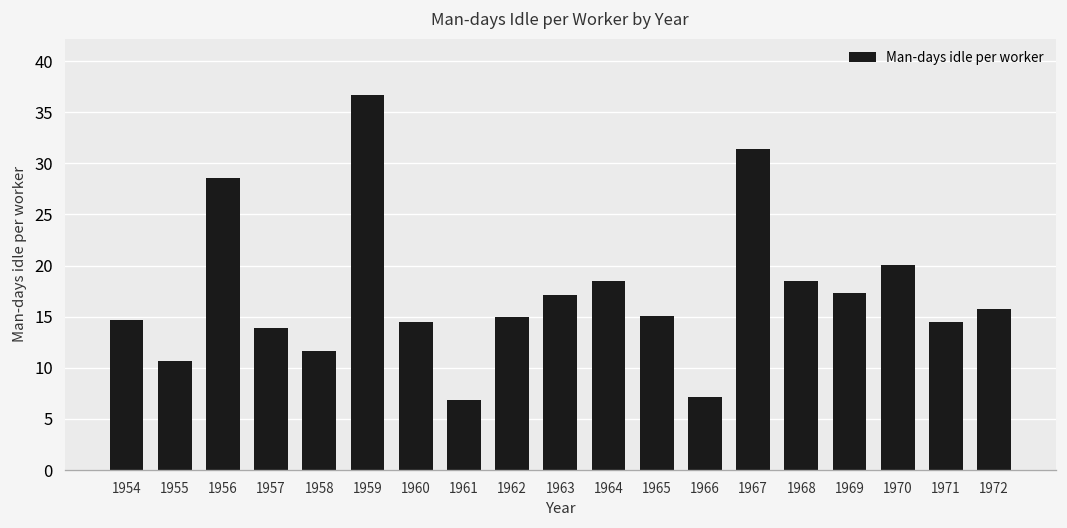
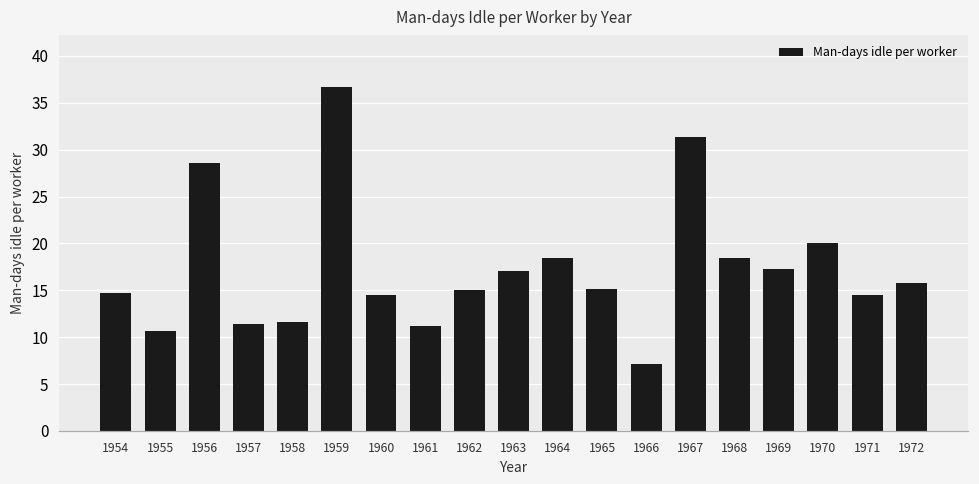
1957: 14 -> 11
1961: 7 -> 11
